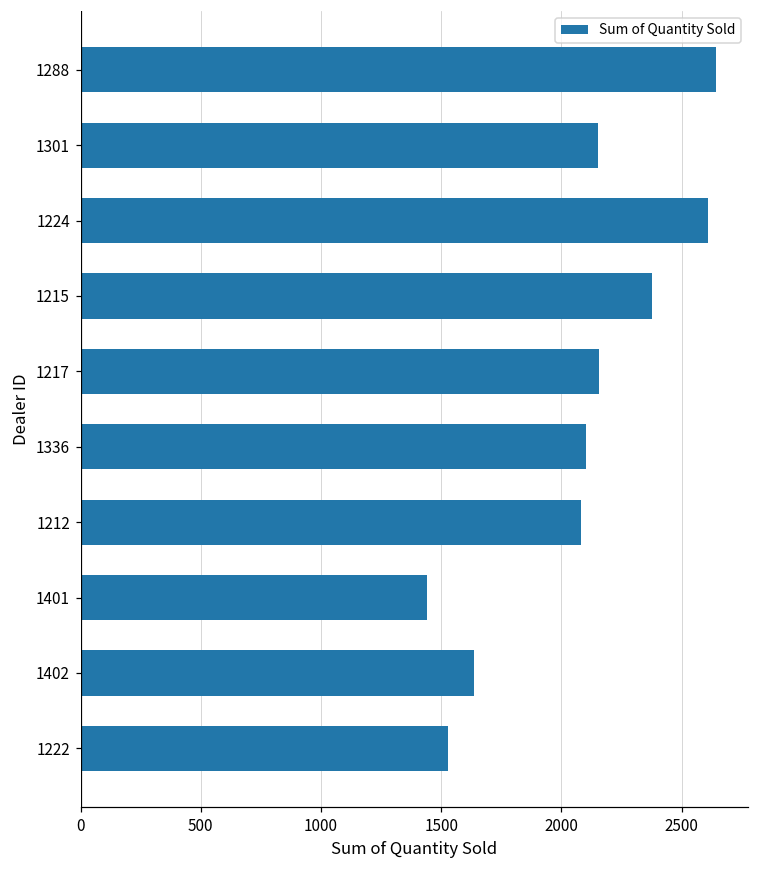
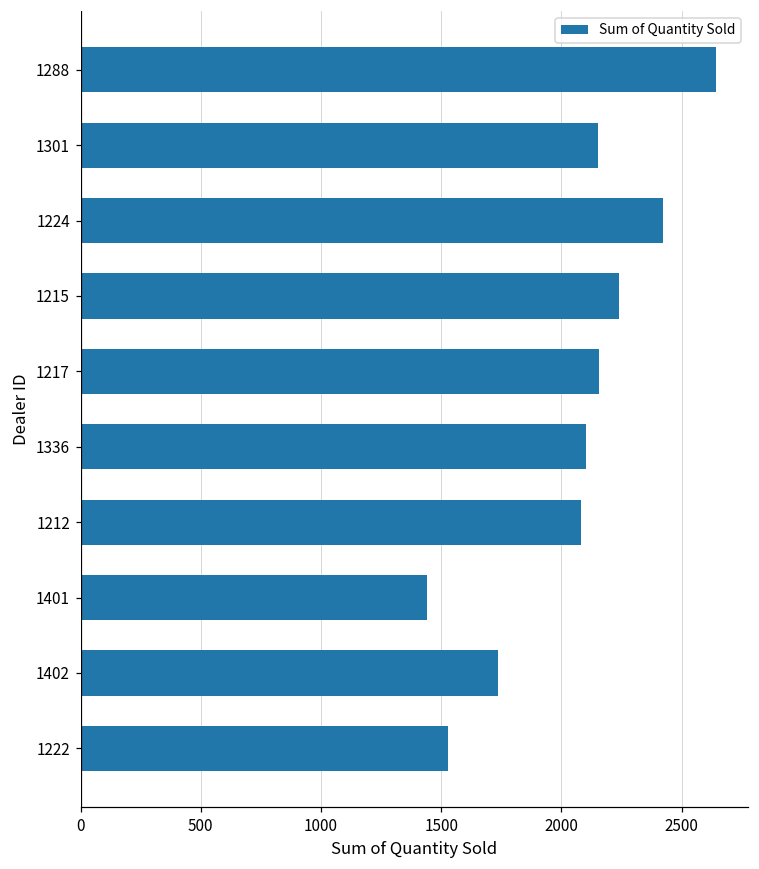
1224: 2610 -> 2420
1215: 2380 -> 2240
1402: 1640 -> 1740
